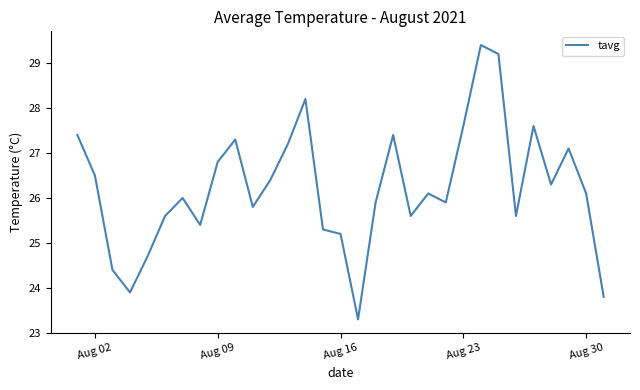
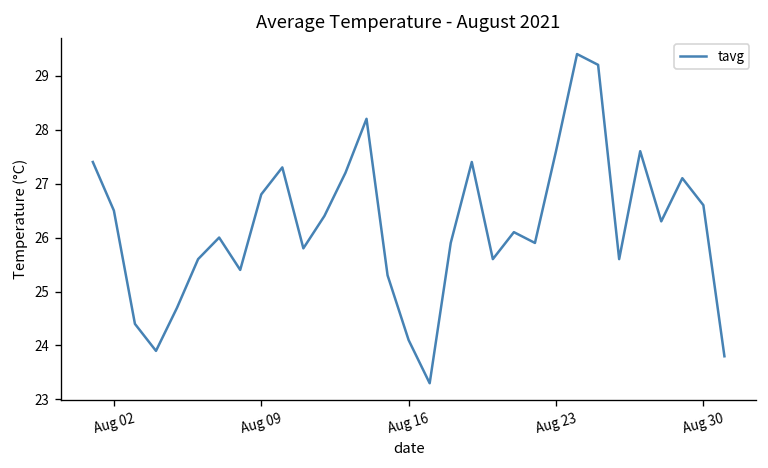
Aug 16: 25.2 -> 24.1
Aug 30: 26.1 -> 26.6
